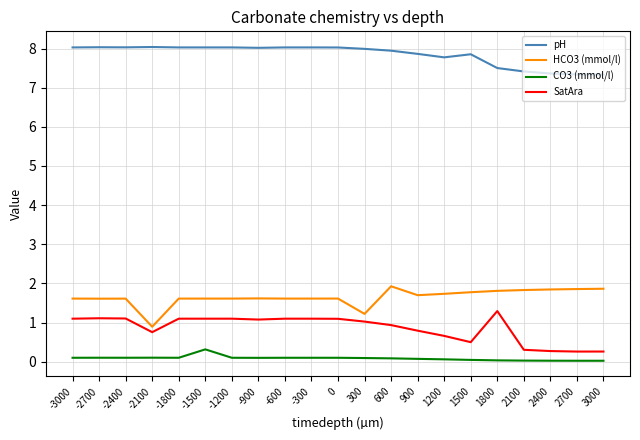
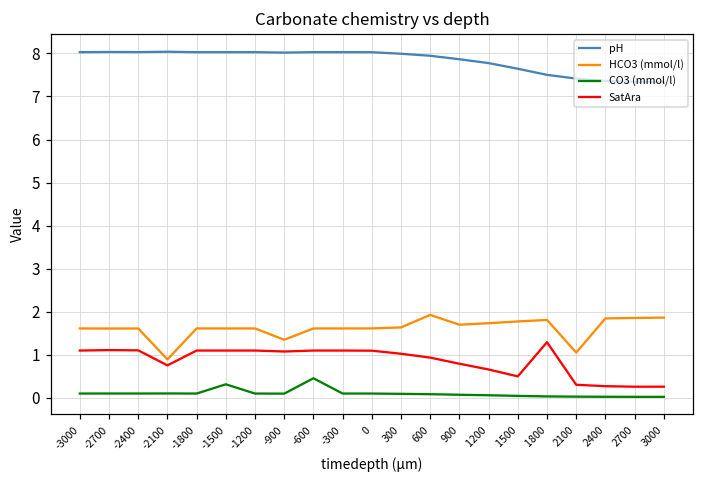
HCO3 (mmol/l), -900: 1.6 -> 1.3
CO3 (mmol/l), -600: 0.1 -> 0.5
HCO3 (mmol/l), 300: 1.2 -> 1.6
pH, 1500: 7.9 -> 7.6
HCO3 (mmol/l), 2100: 1.8 -> 1.1
